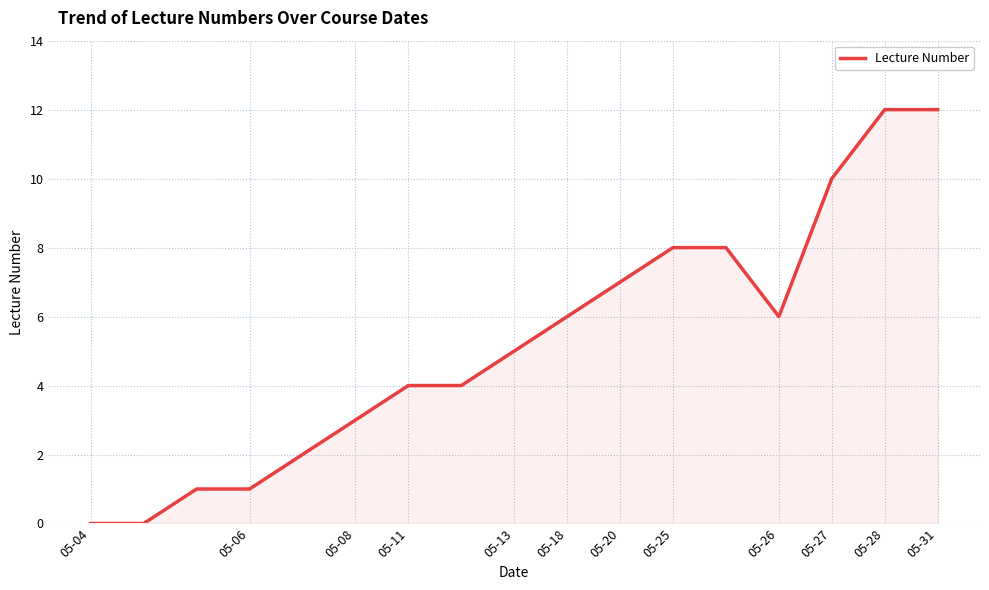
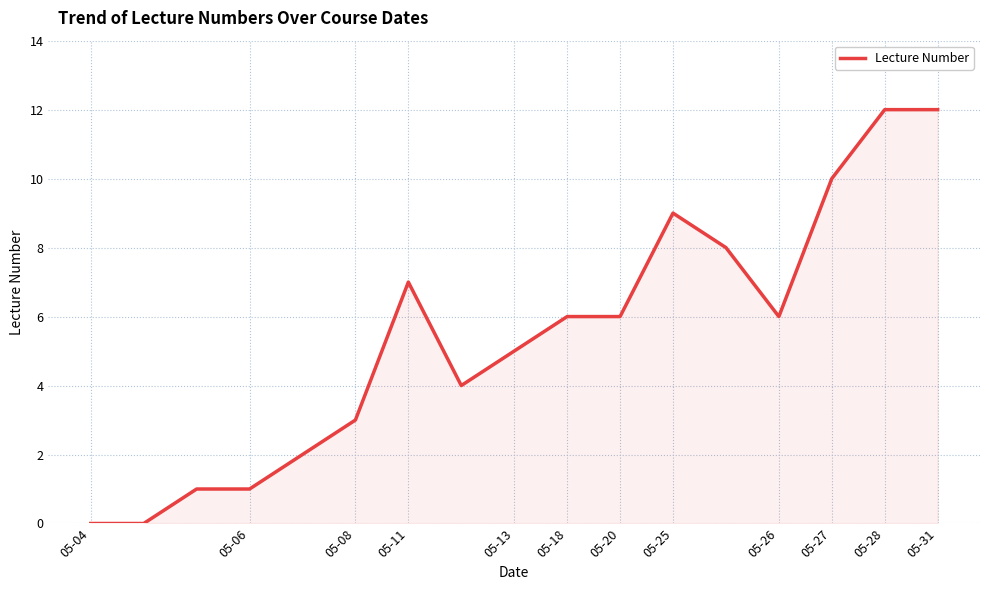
05-11: 4 -> 7
05-20: 7 -> 6
05-25: 8 -> 9
